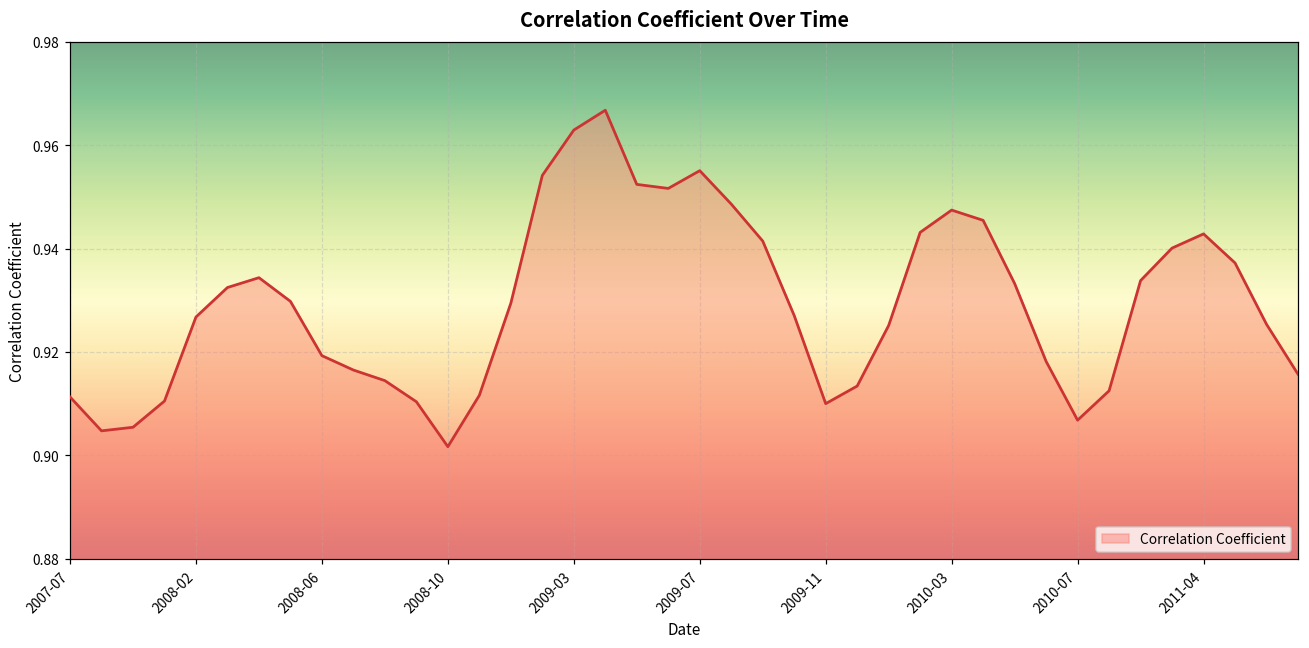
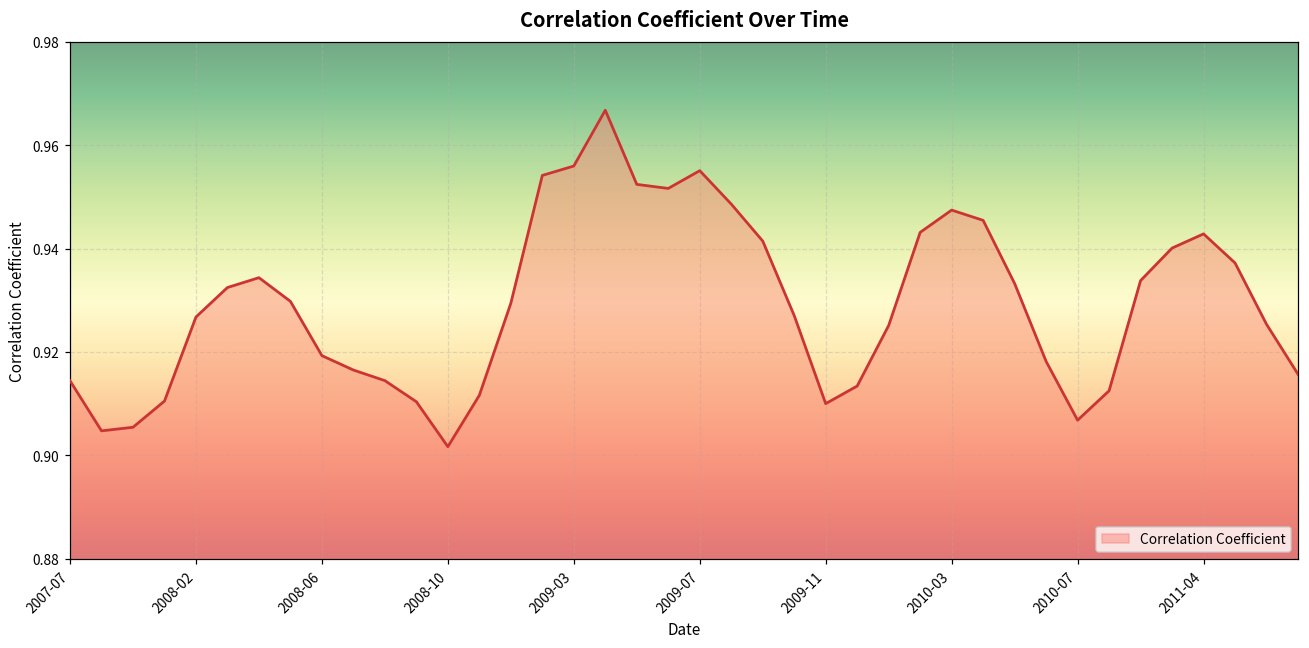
2007-07: 0.911 -> 0.914
2009-03: 0.963 -> 0.956
